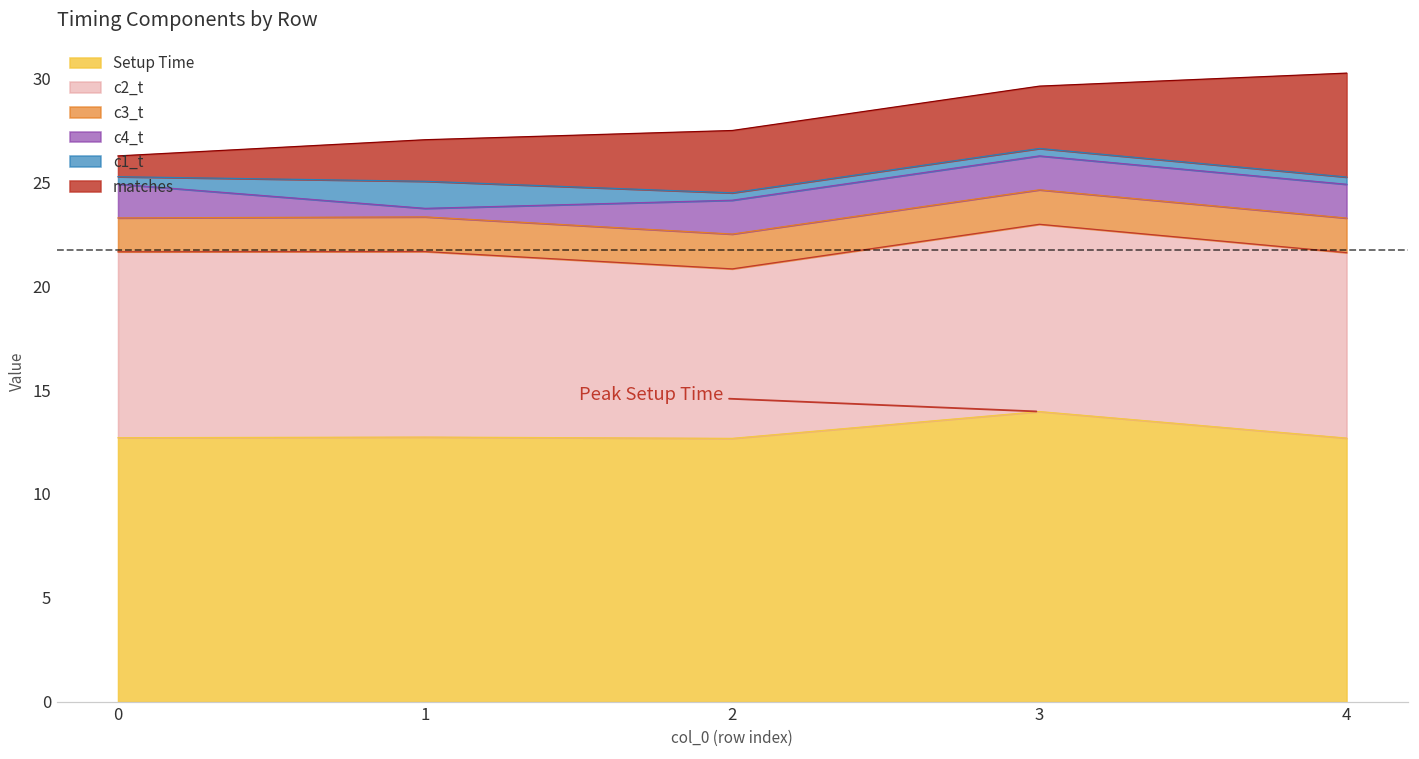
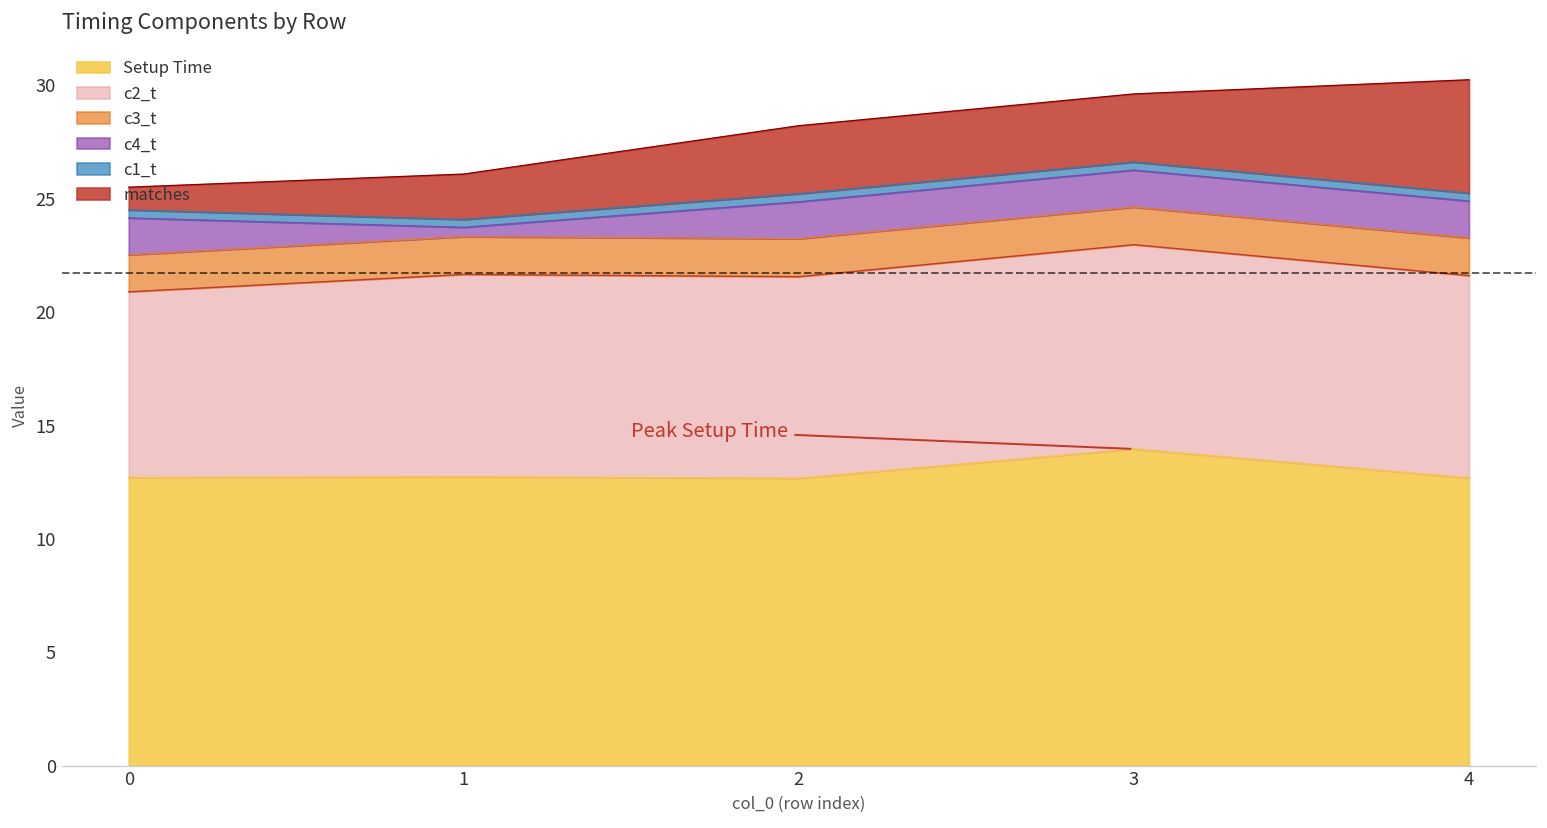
c2_t, 0: 8.9 -> 8.2
c1_t, 1: 1.3 -> 0.3
c2_t, 2: 8.2 -> 8.9
